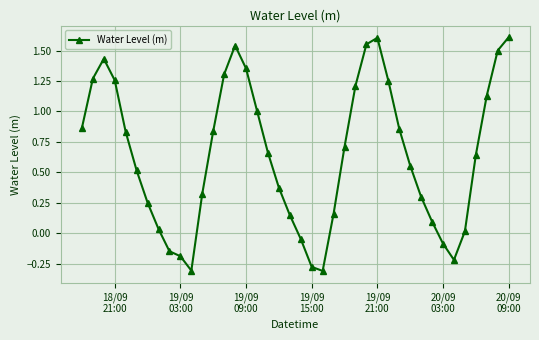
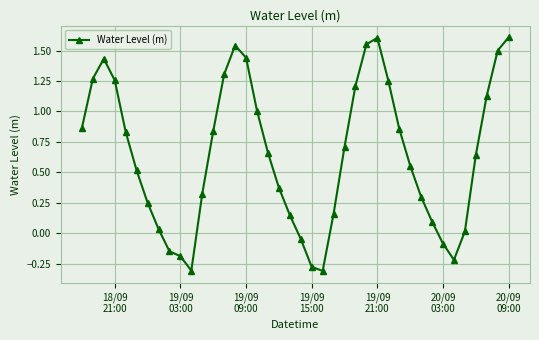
19/09 09:00: 1.35 -> 1.44
